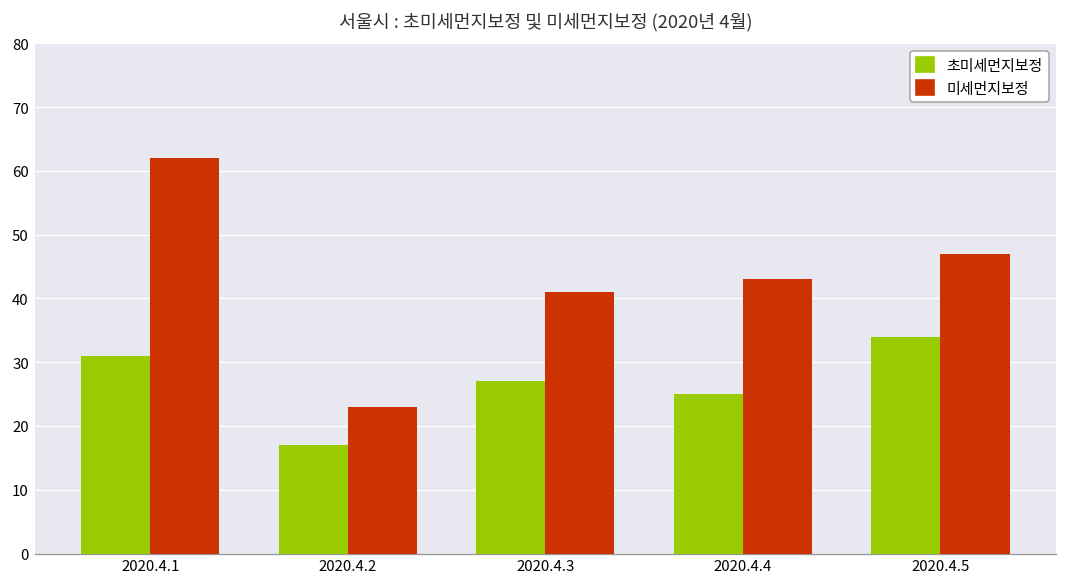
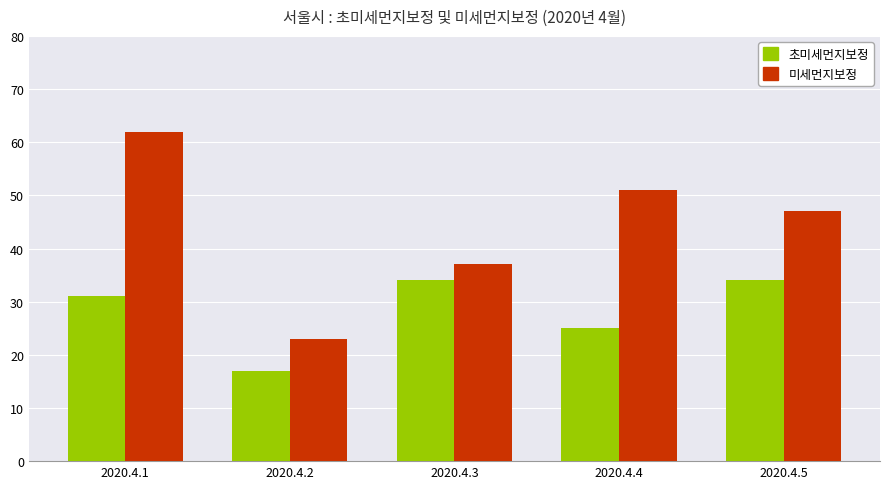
초미세먼지보정, 2020.4.3: 27 -> 34
미세먼지보정, 2020.4.3: 41 -> 37
미세먼지보정, 2020.4.4: 43 -> 51
